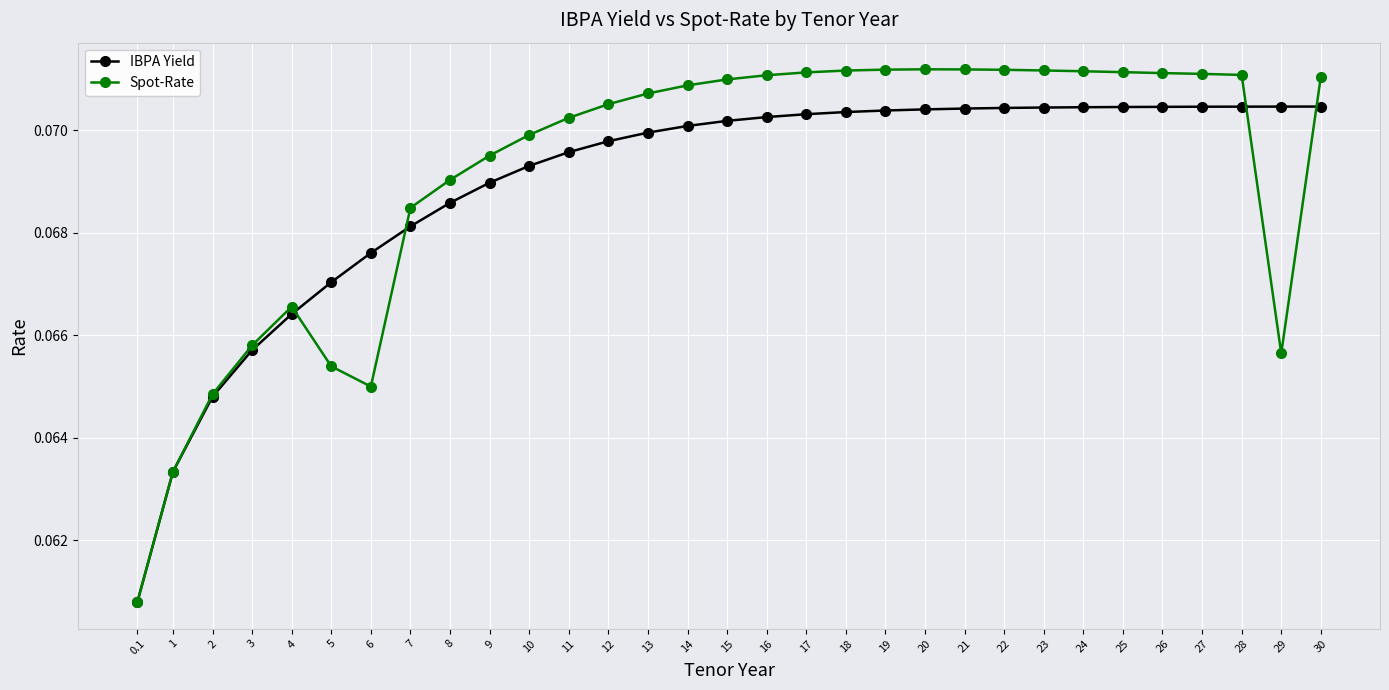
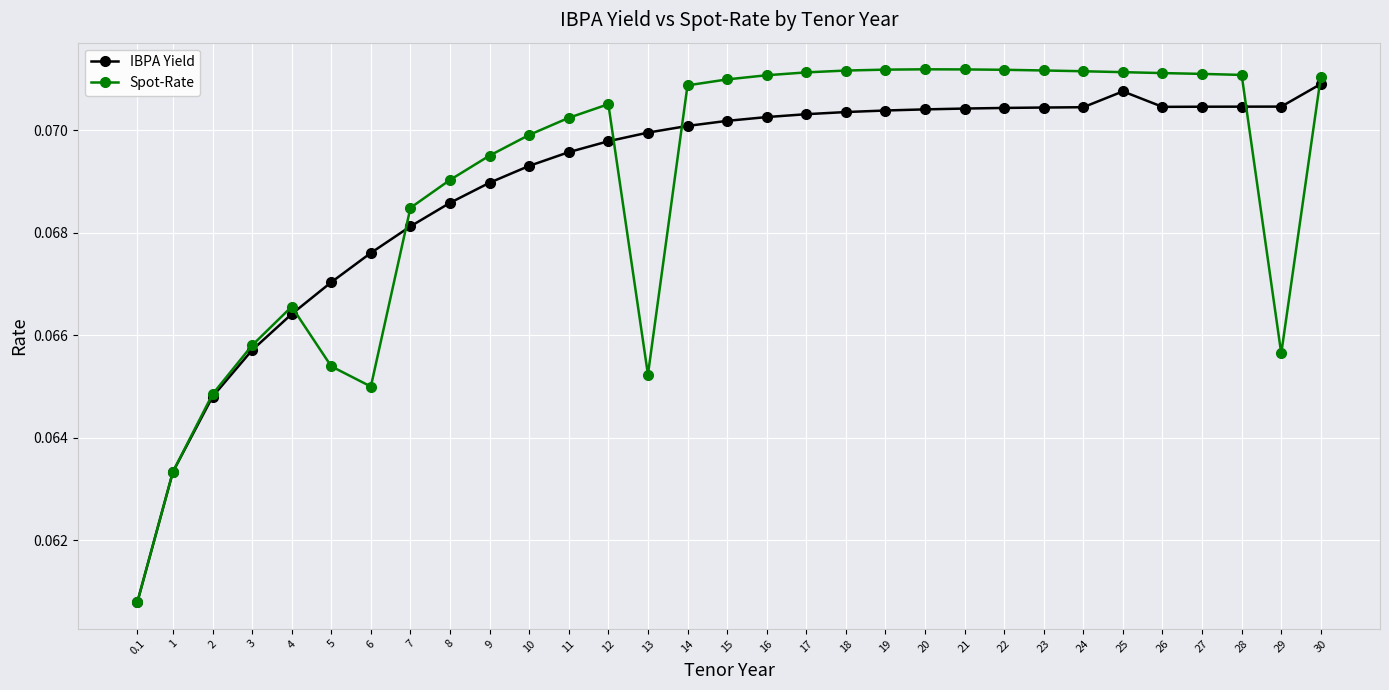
Spot-Rate, 13: 0.0707 -> 0.0652
IBPA Yield, 25: 0.0705 -> 0.0708
IBPA Yield, 30: 0.0705 -> 0.0709
